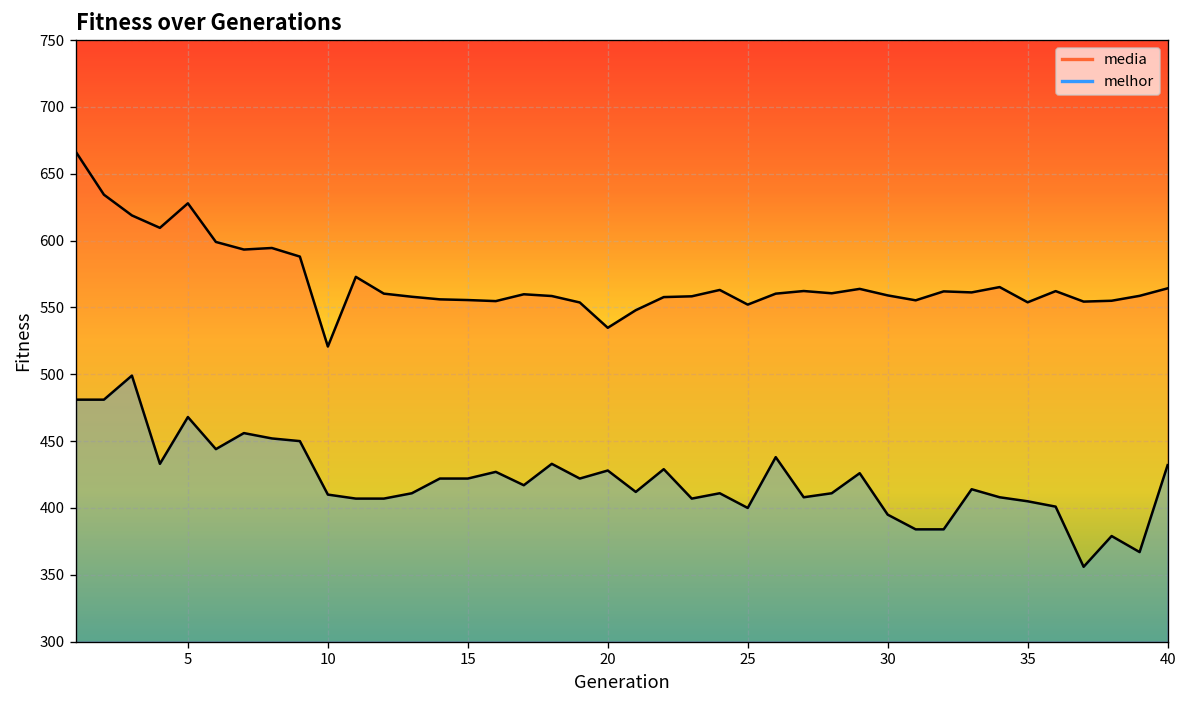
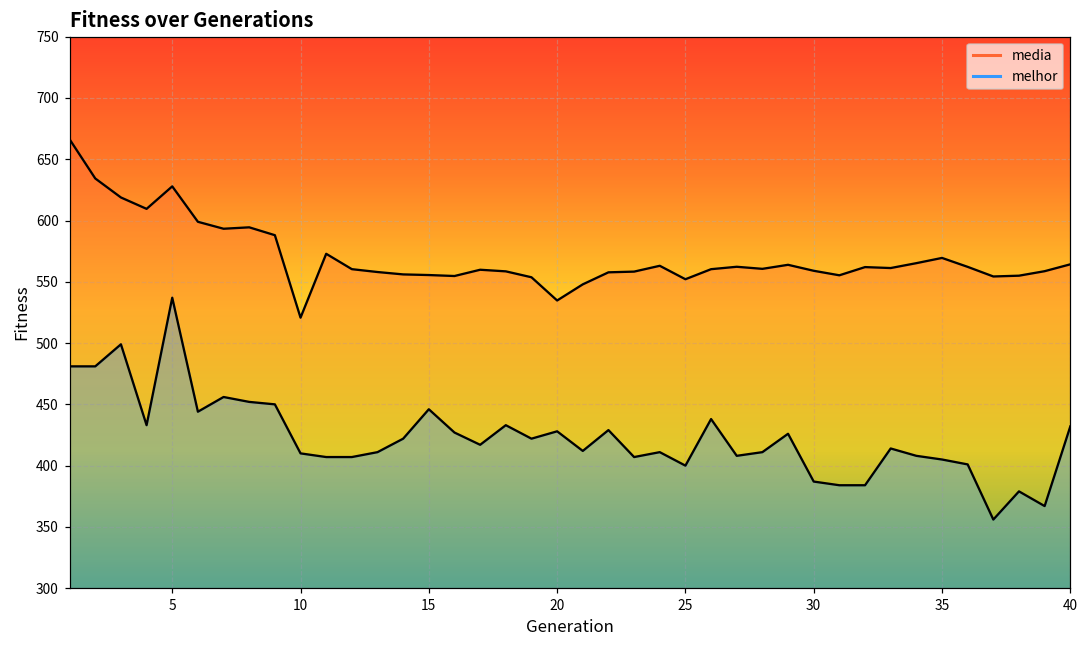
melhor, 5: 468 -> 537
melhor, 15: 422 -> 446
melhor, 30: 395 -> 387
media, 35: 554 -> 569
